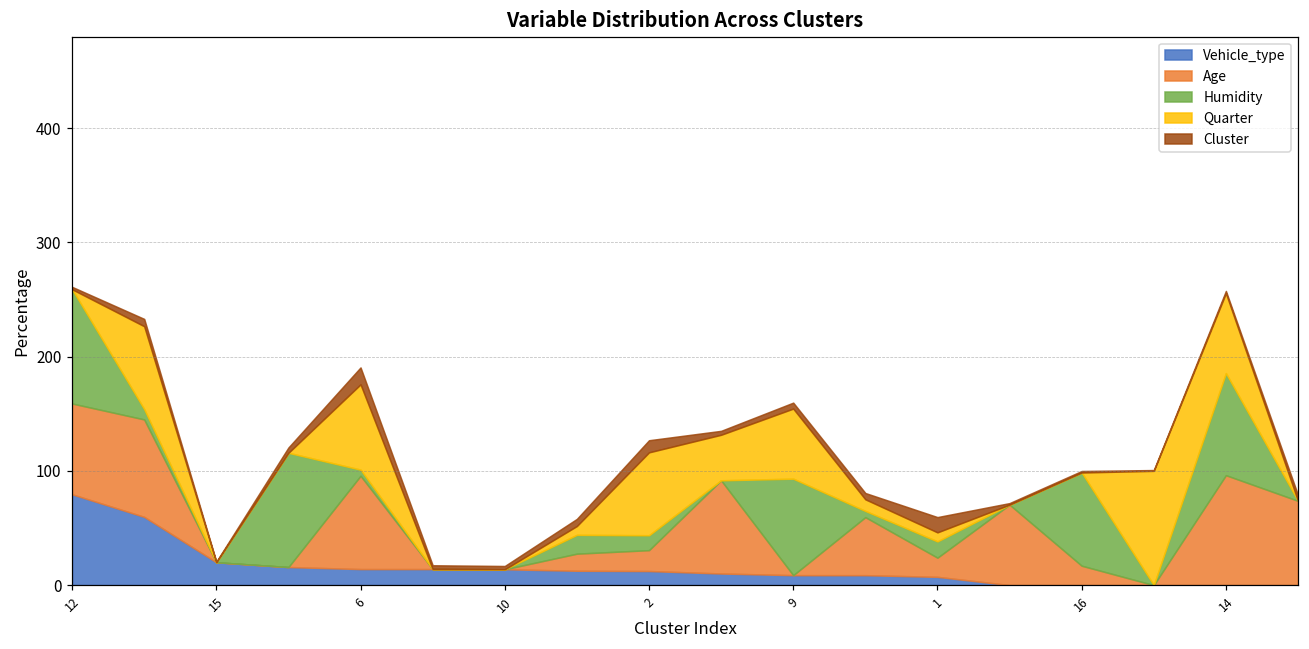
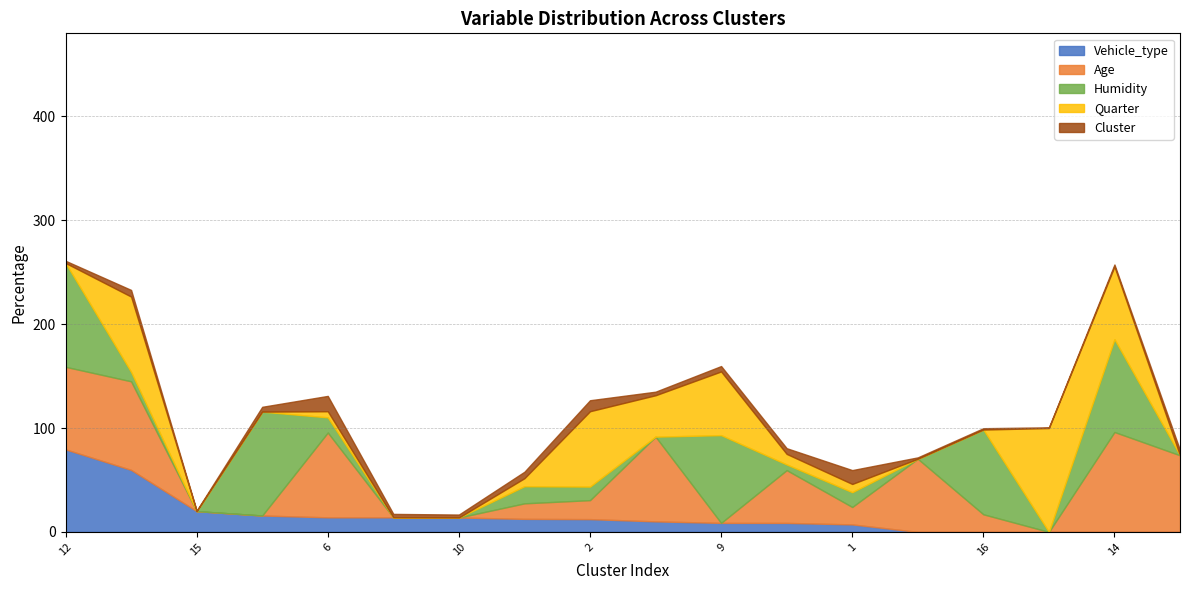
Humidity, 6: 5 -> 15
Quarter, 6: 75 -> 6
